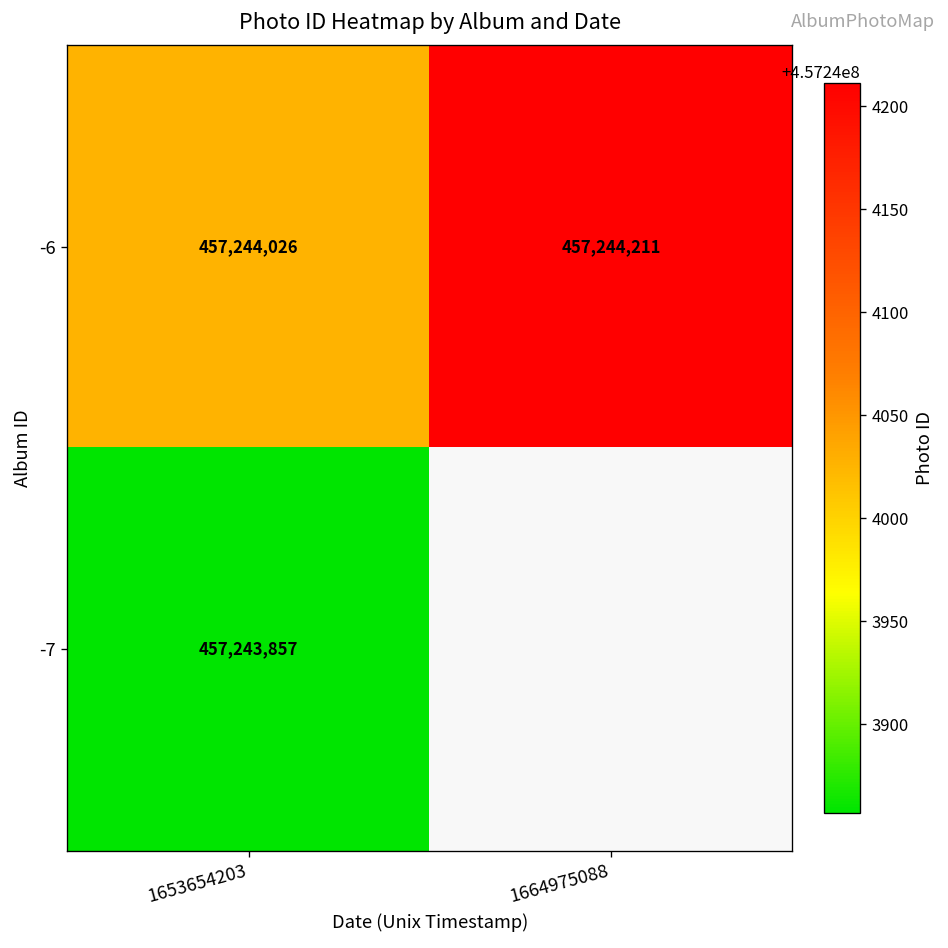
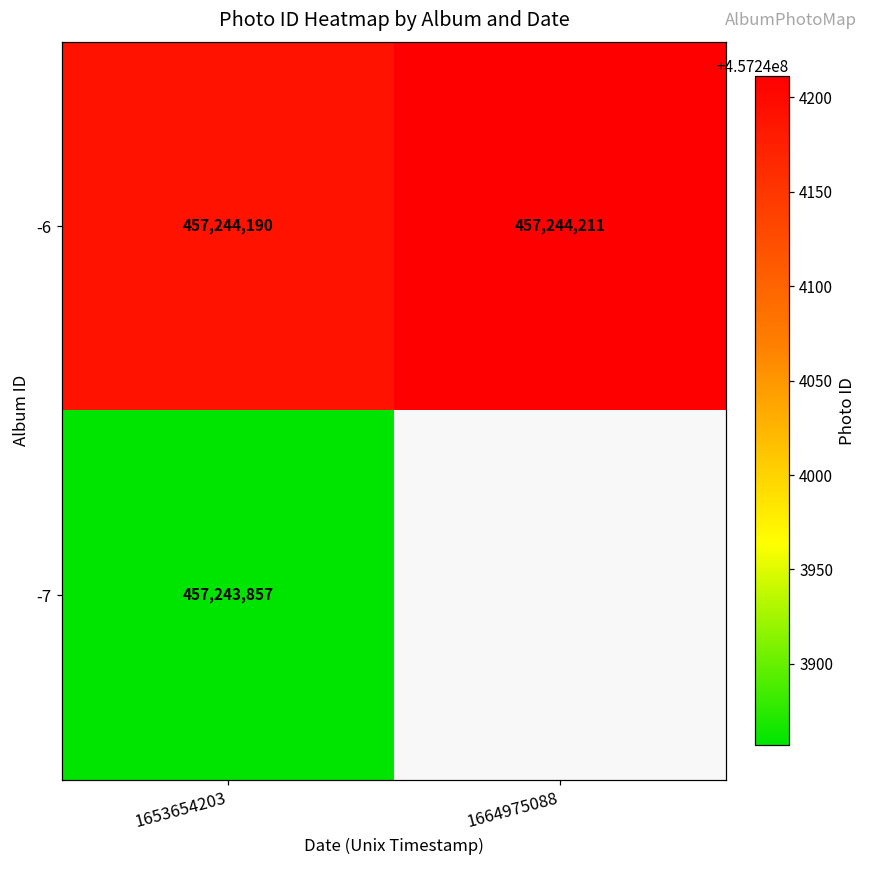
-6, 1653654203: 457,244,026 -> 457,244,190
